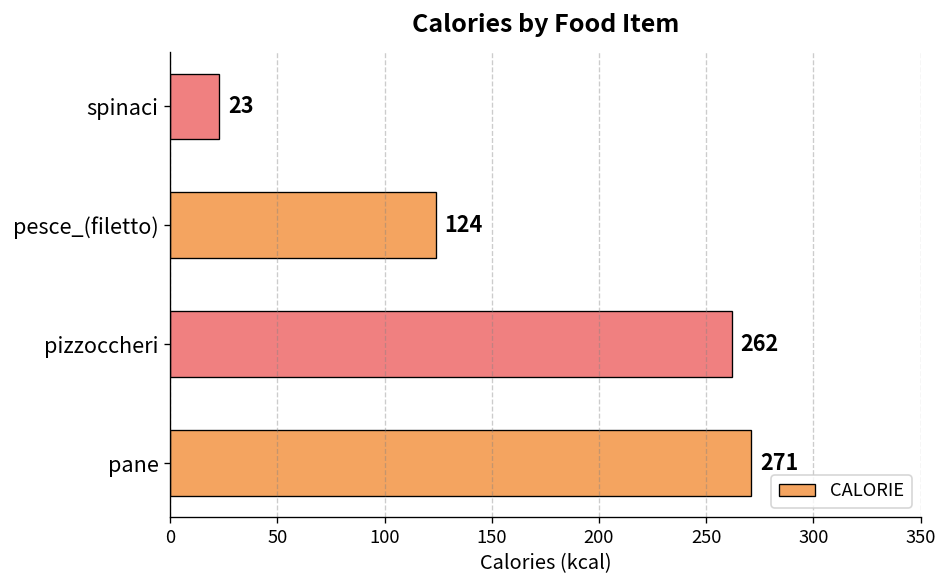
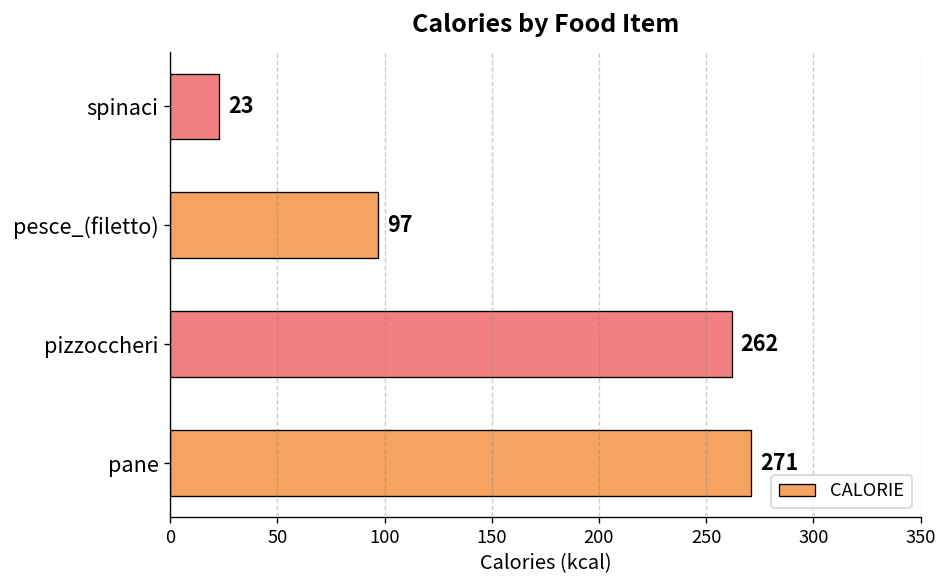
pesce_(filetto): 124 -> 97
